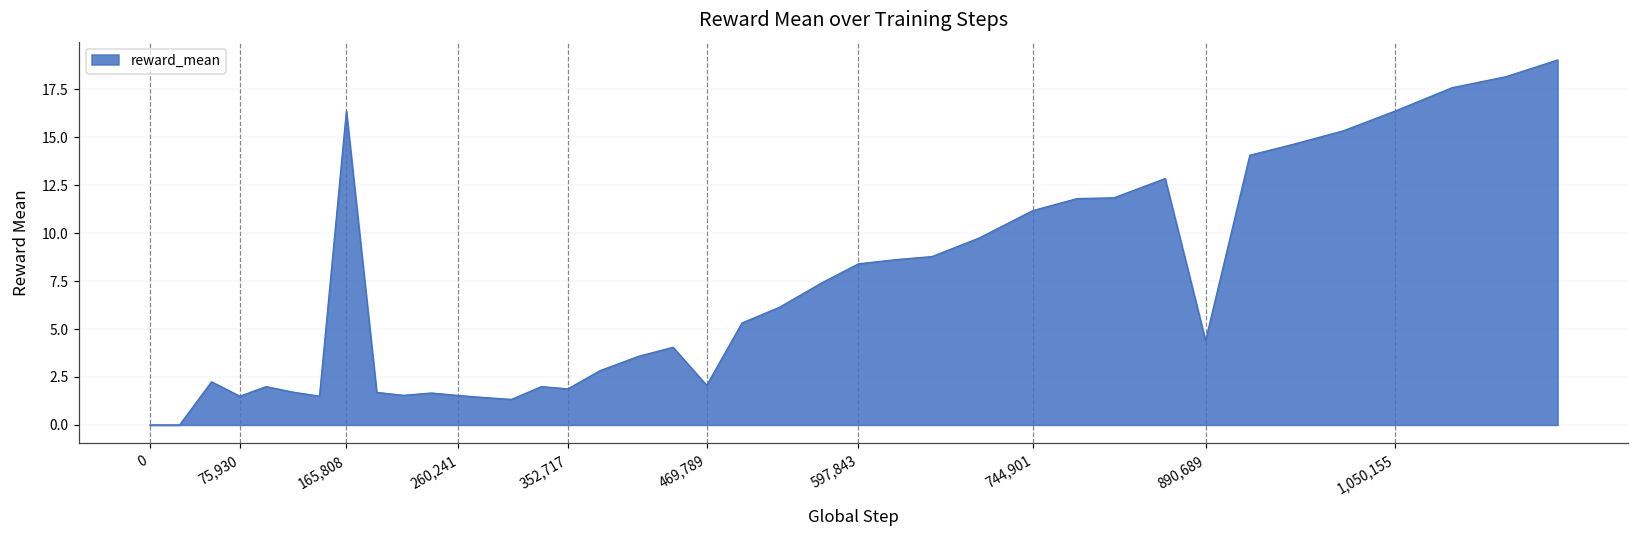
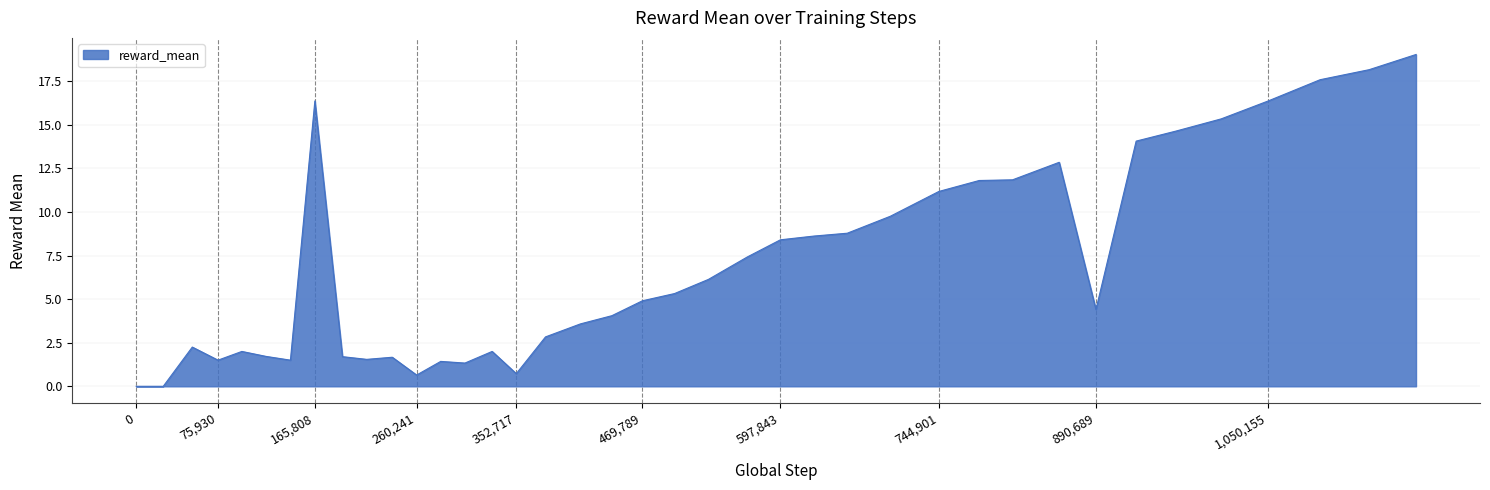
260,241: 1.5 -> 0.6
352,717: 1.9 -> 0.7
469,789: 2.1 -> 4.9
